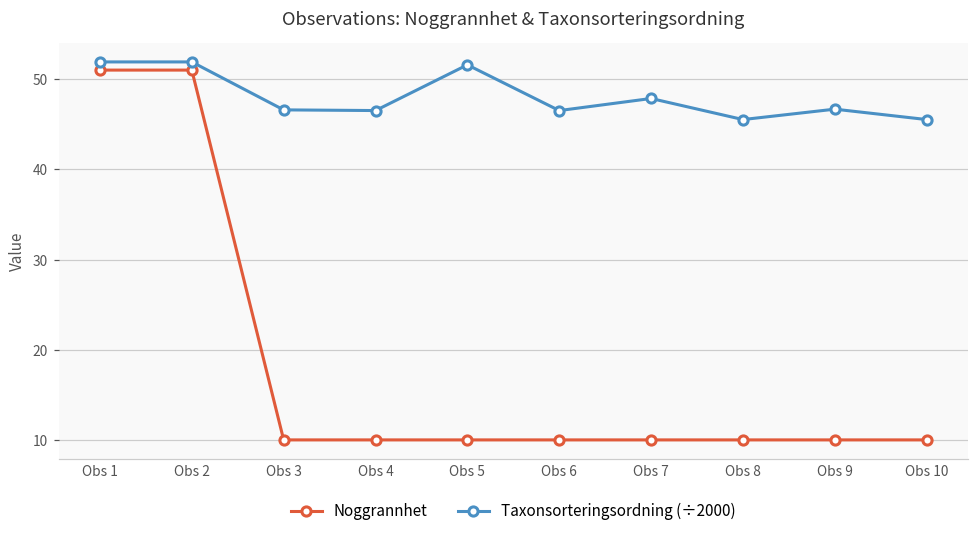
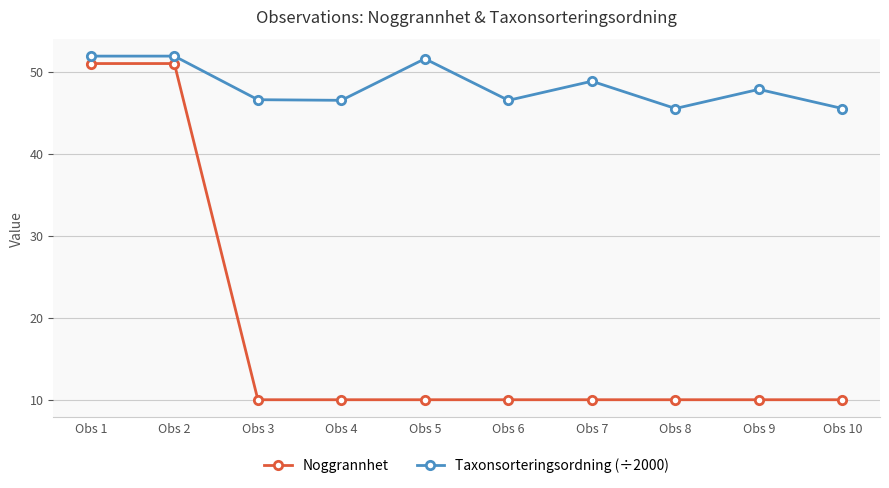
Taxonsorteringsordning (÷2000), Obs 7: 48 -> 49
Taxonsorteringsordning (÷2000), Obs 9: 47 -> 48
